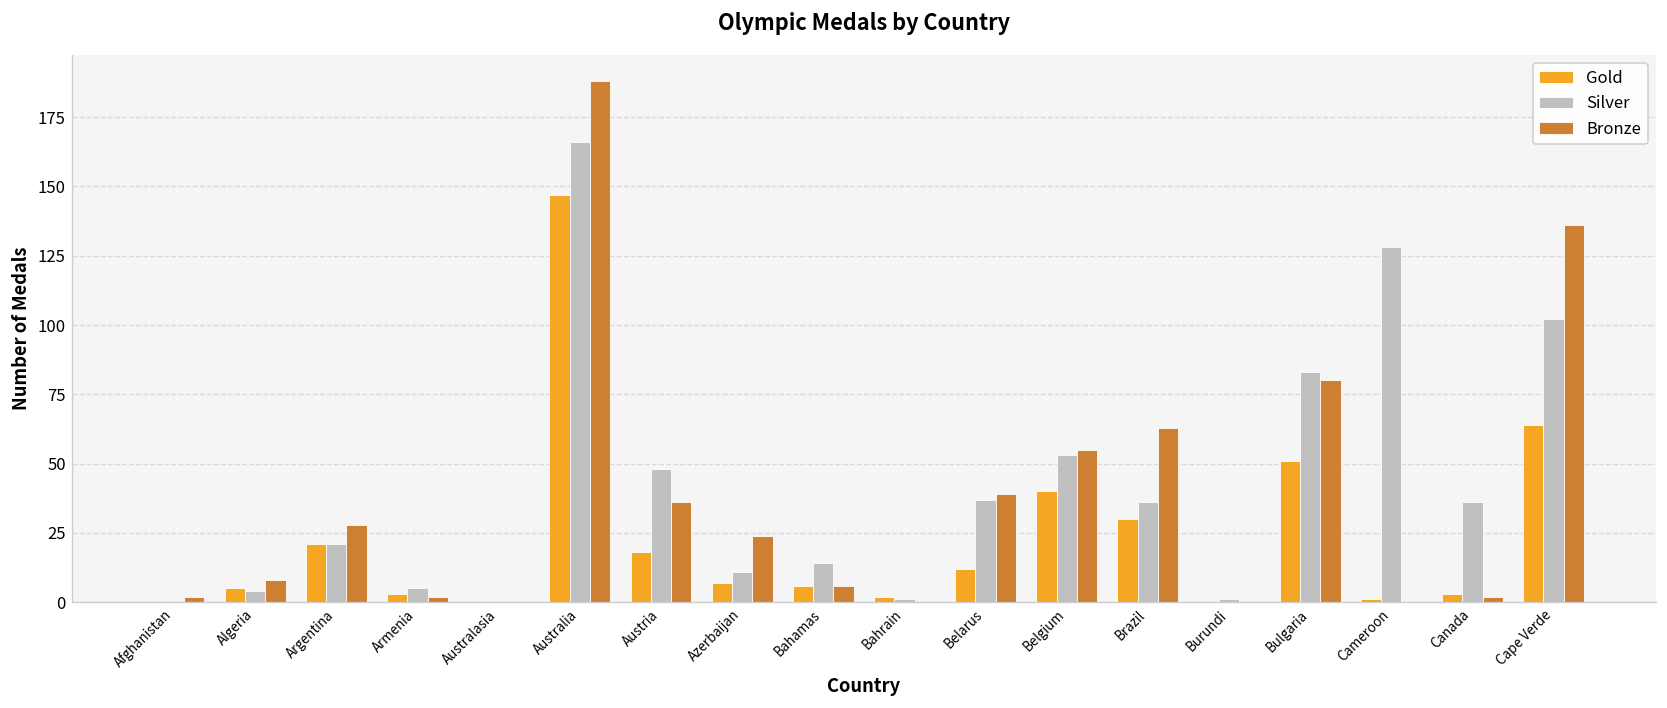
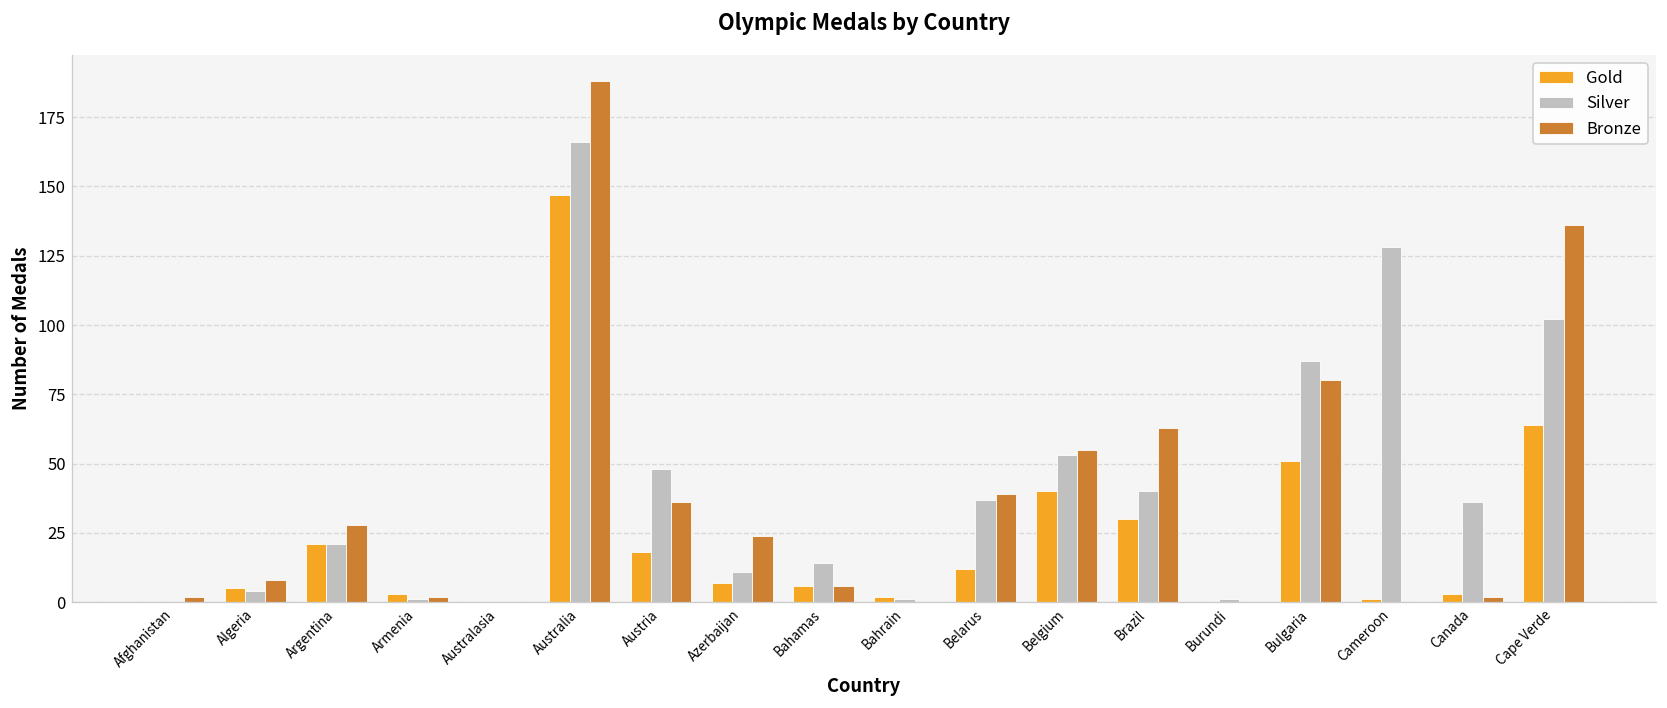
Silver, Armenia: 5 -> 1
Silver, Brazil: 36 -> 40
Silver, Bulgaria: 83 -> 87
